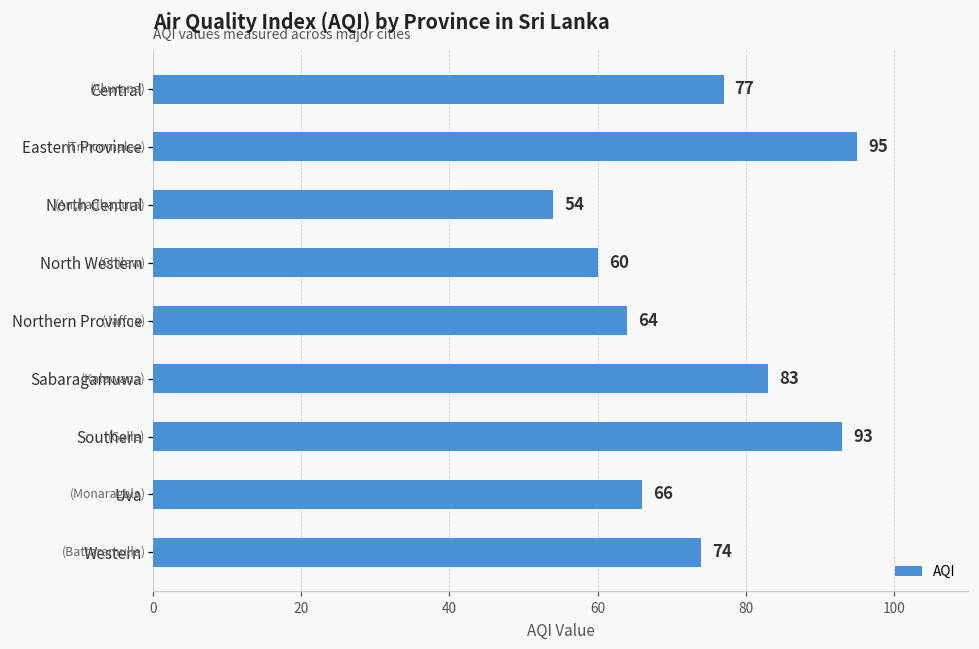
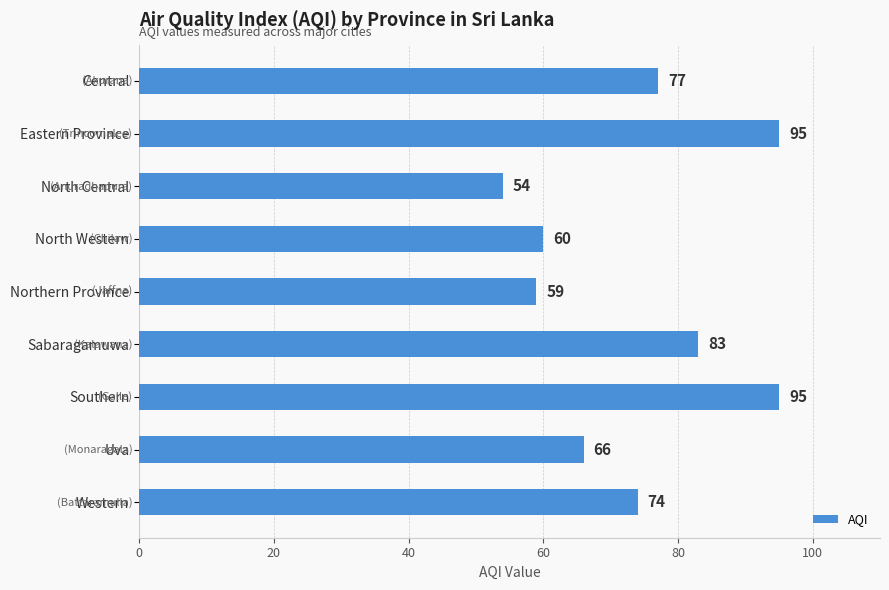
Northern Province: 64 -> 59
Southern: 93 -> 95
